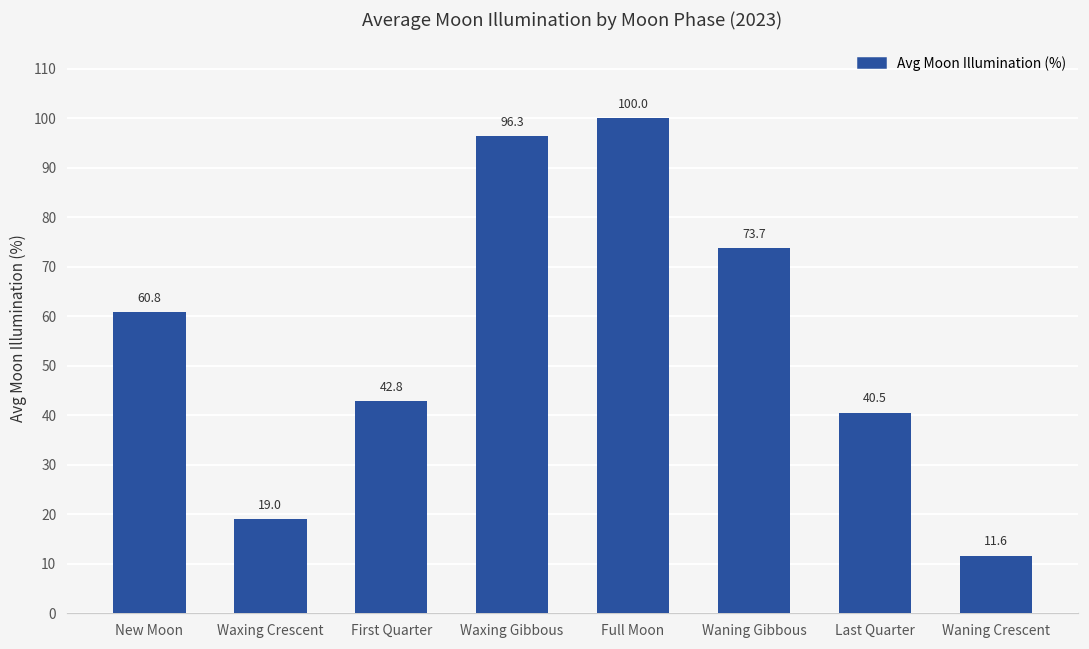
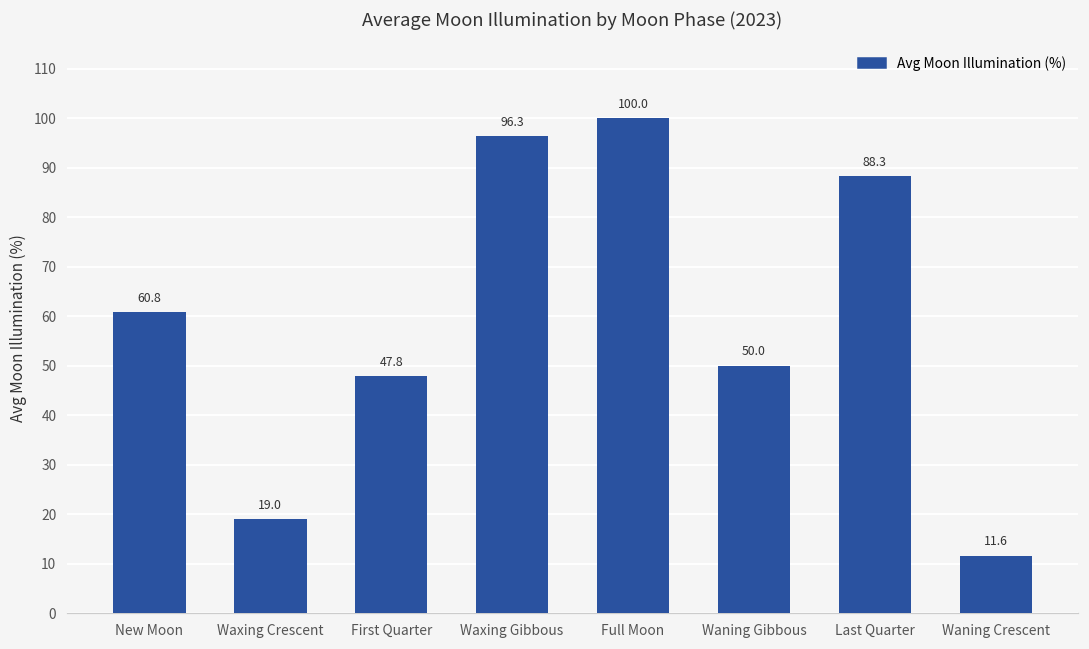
First Quarter: 42.8 -> 47.8
Waning Gibbous: 73.7 -> 50.0
Last Quarter: 40.5 -> 88.3
